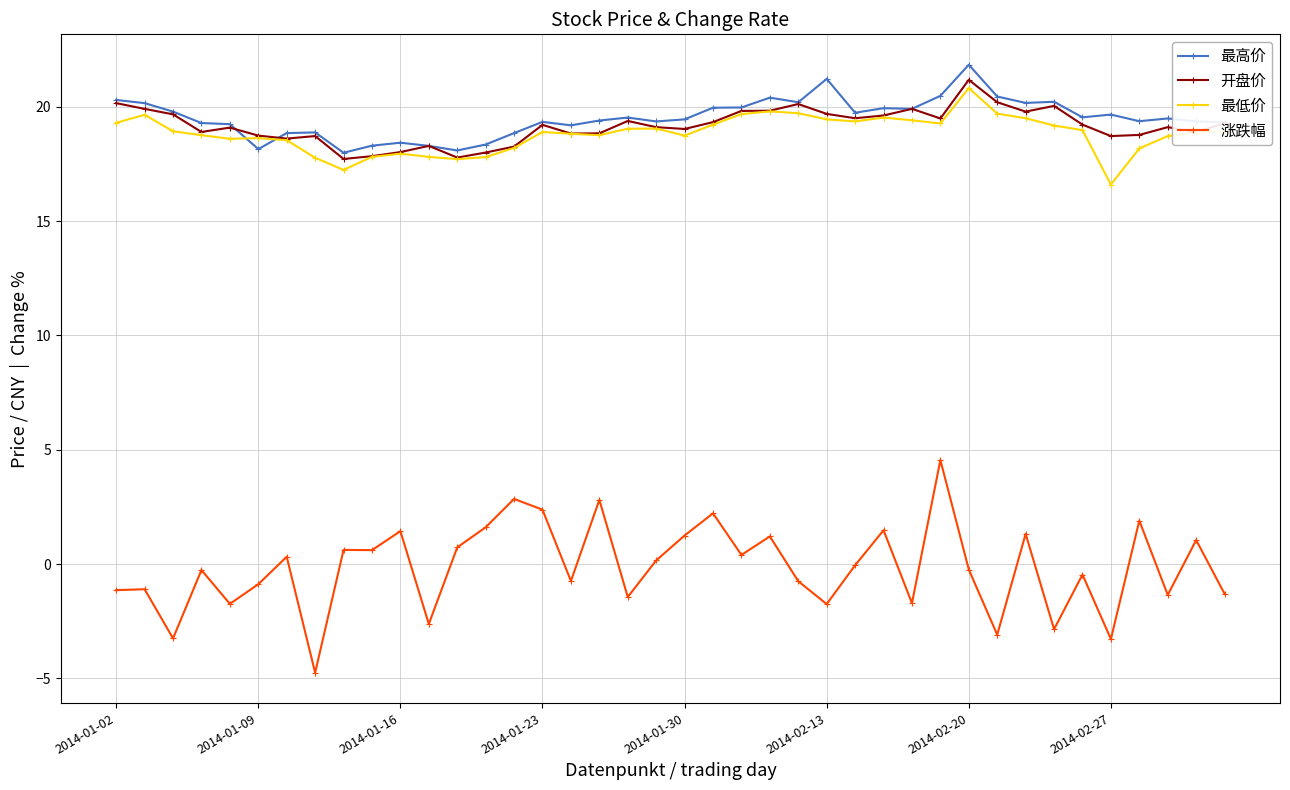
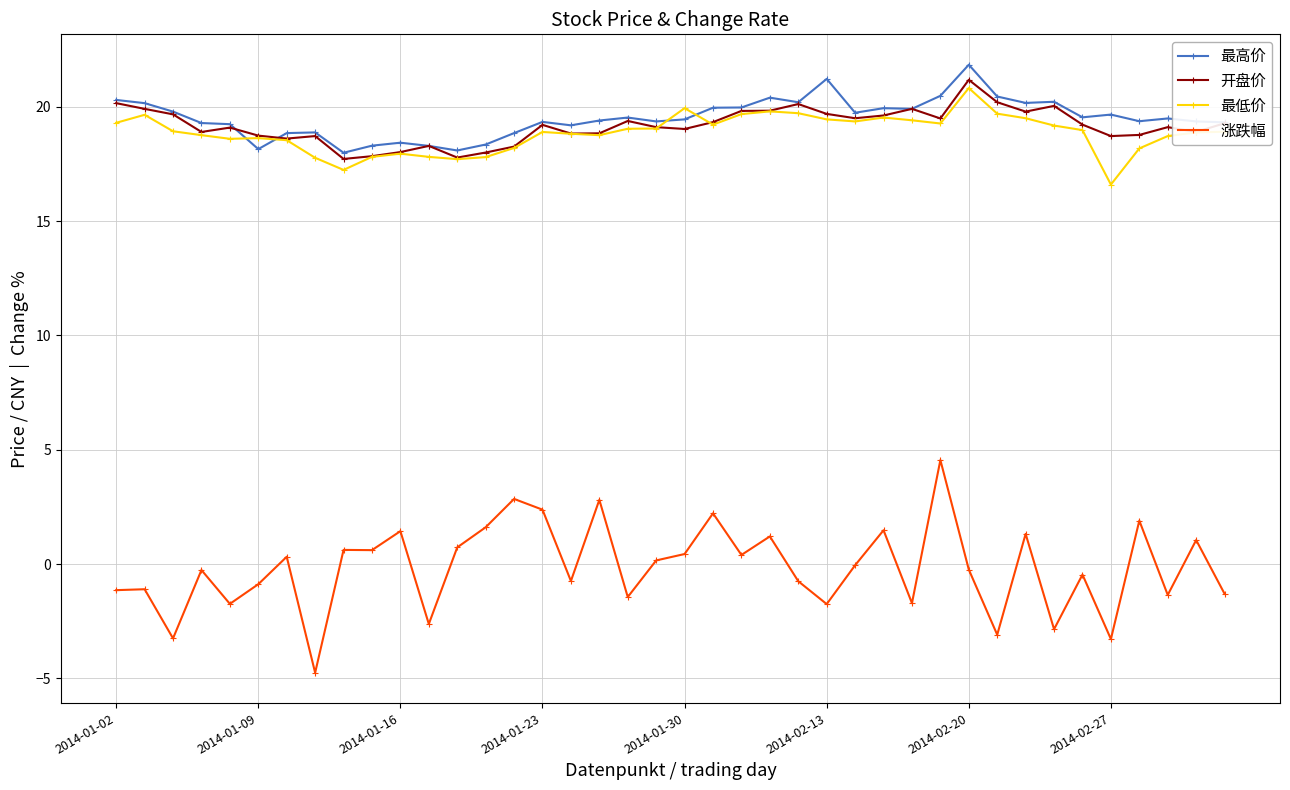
最低价, 2014-01-30: 18.7 -> 19.9
涨跌幅, 2014-01-30: 1.3 -> 0.4
